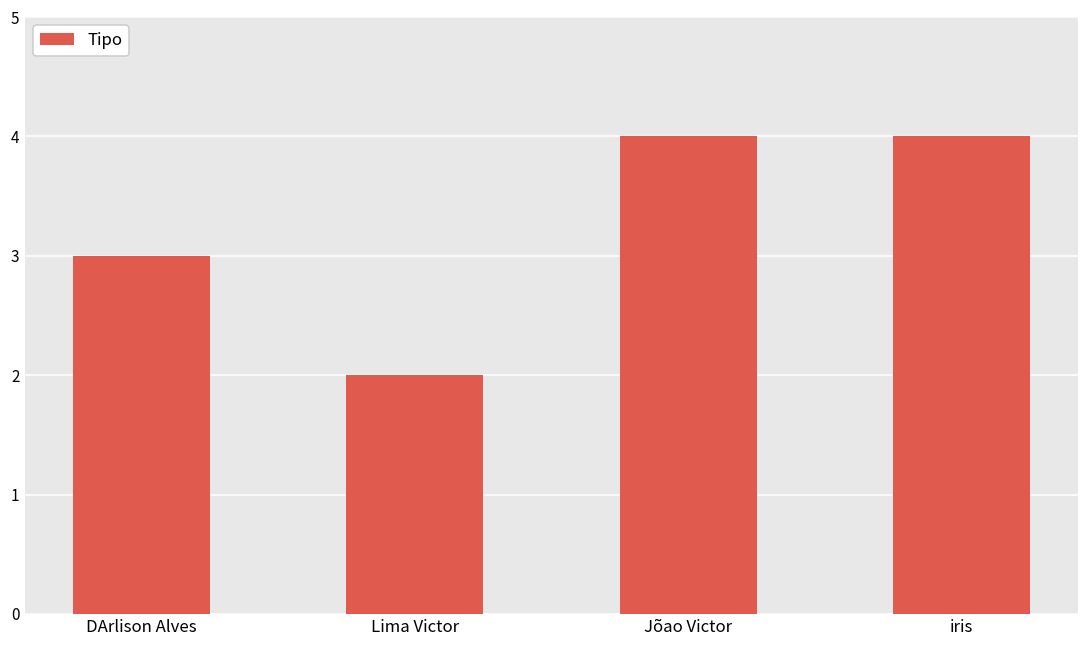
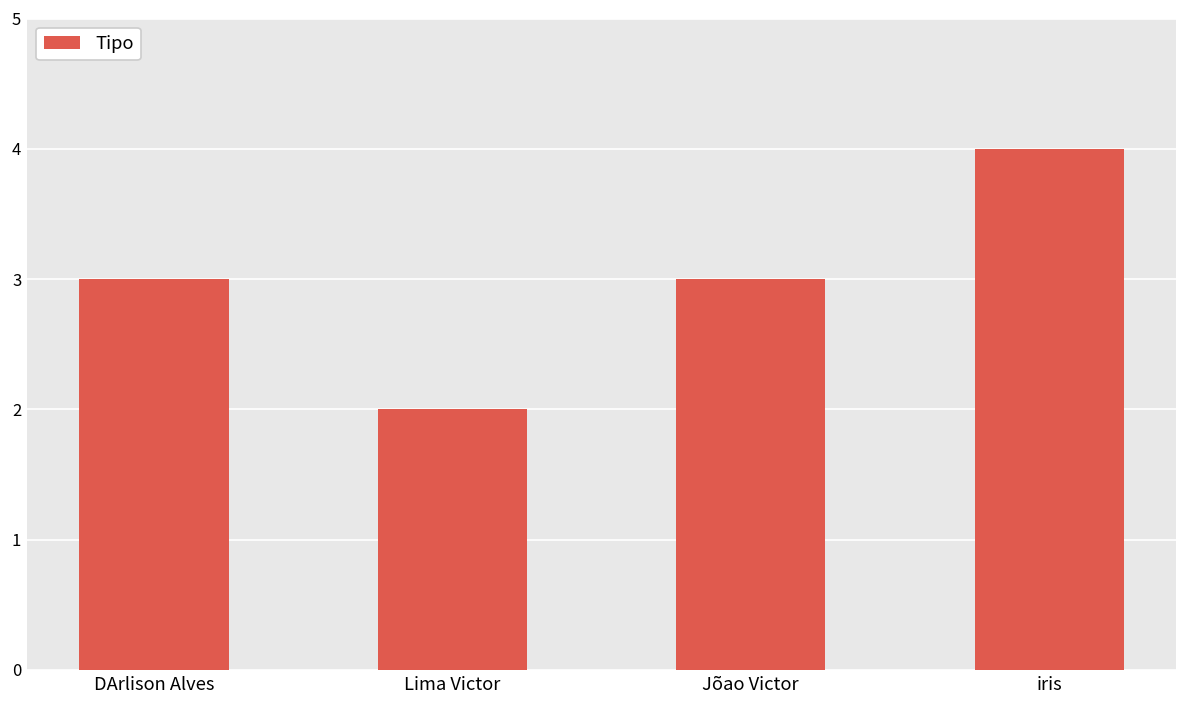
Jõao Victor: 4 -> 3
